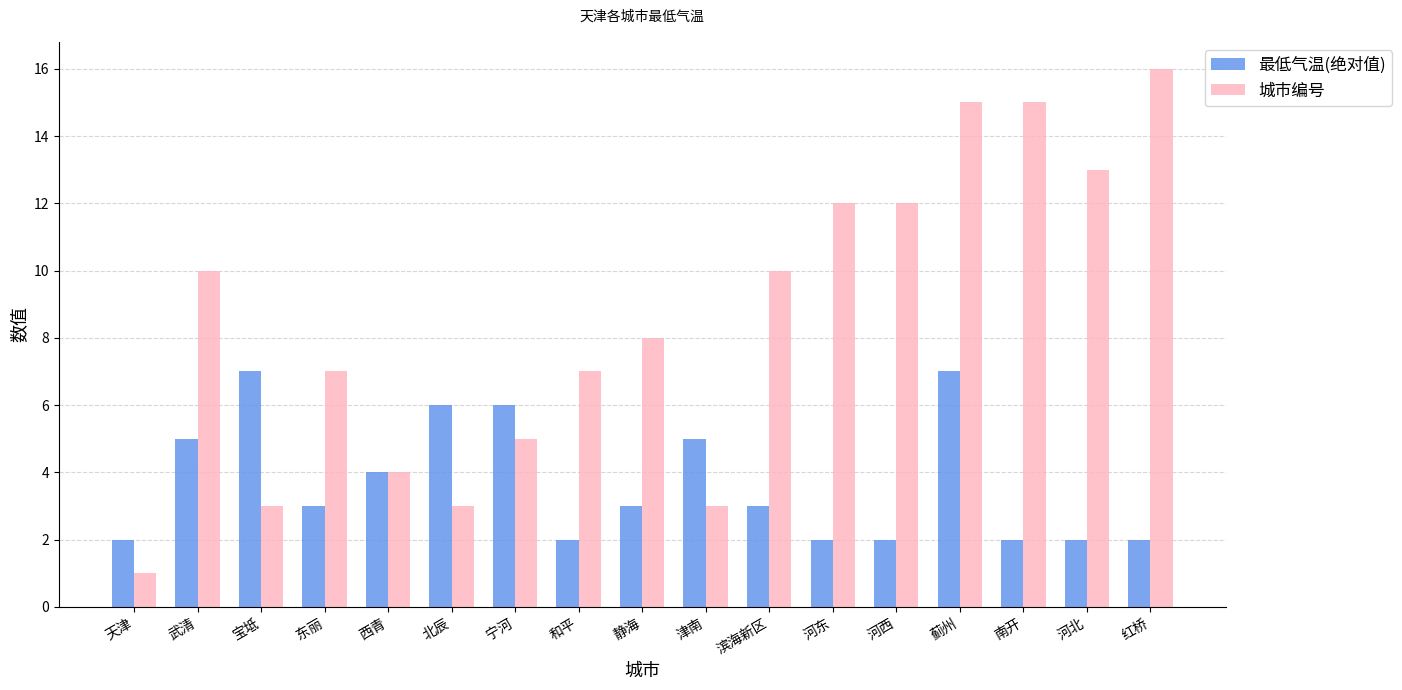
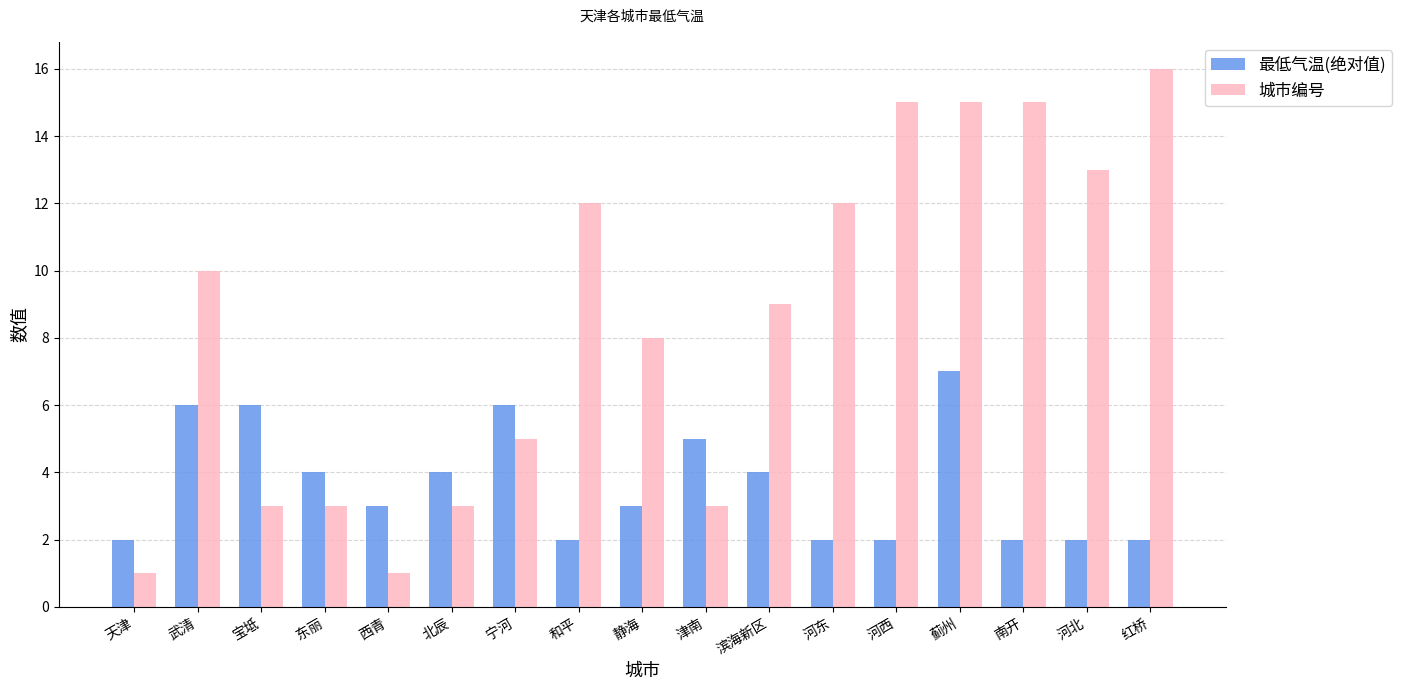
最低气温(绝对值), 武清: 5.0 -> 6.0
最低气温(绝对值), 宝坻: 7.0 -> 6.0
最低气温(绝对值), 东丽: 3.0 -> 4.0
城市编号, 东丽: 7 -> 3
最低气温(绝对值), 西青: 4.0 -> 3.0
城市编号, 西青: 4 -> 1
最低气温(绝对值), 北辰: 6.0 -> 4.0
城市编号, 和平: 7 -> 12
最低气温(绝对值), 滨海新区: 3.0 -> 4.0
城市编号, 滨海新区: 10 -> 9
城市编号, 河西: 12 -> 15
